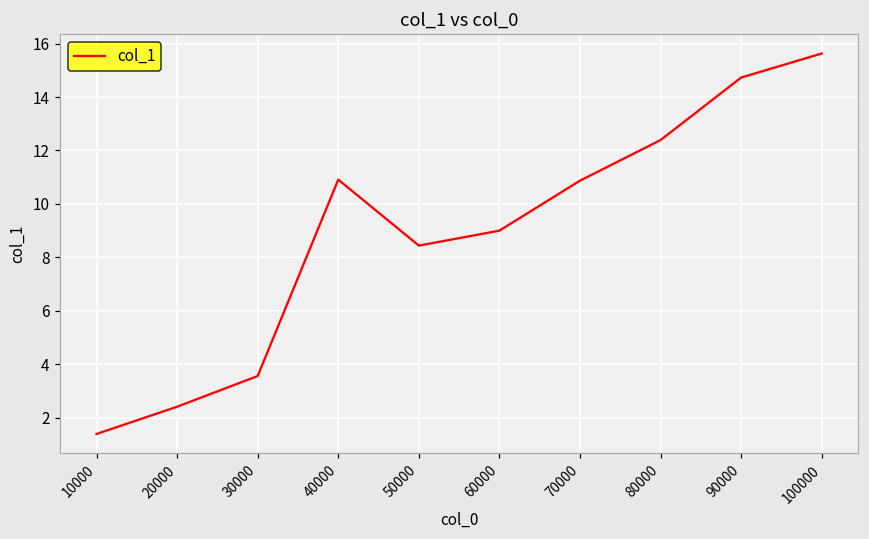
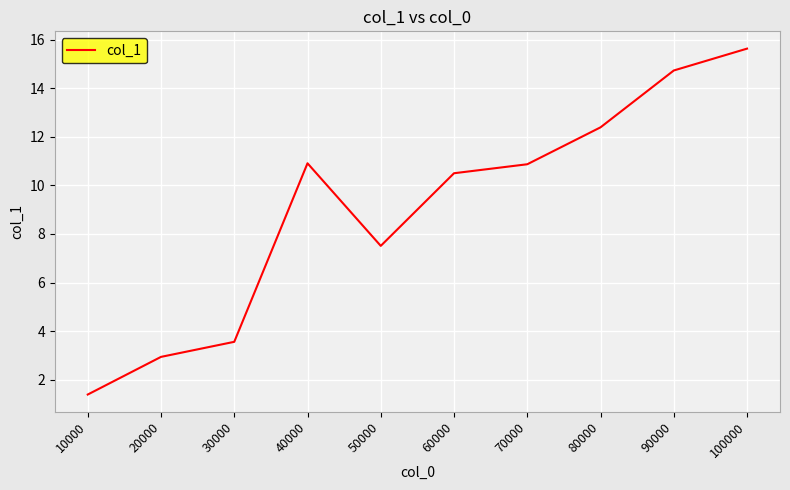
20000: 2.4 -> 2.9
50000: 8.4 -> 7.5
60000: 9.0 -> 10.5
